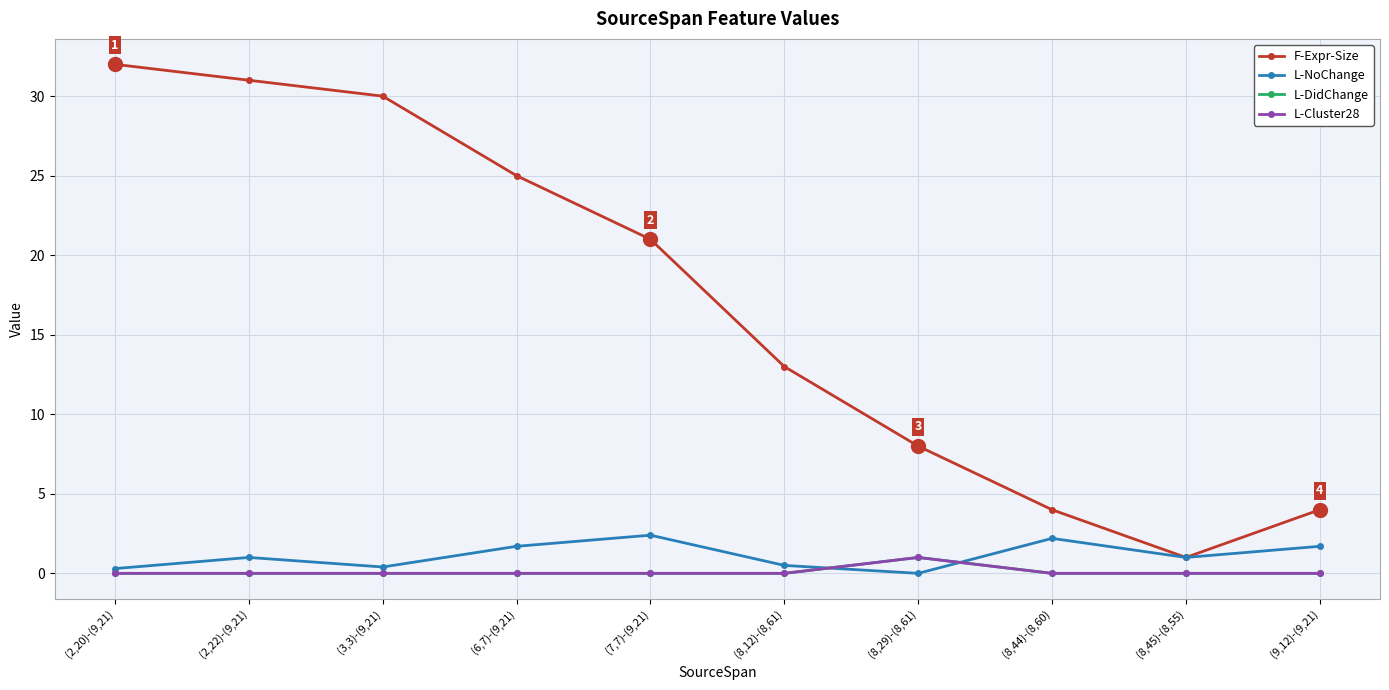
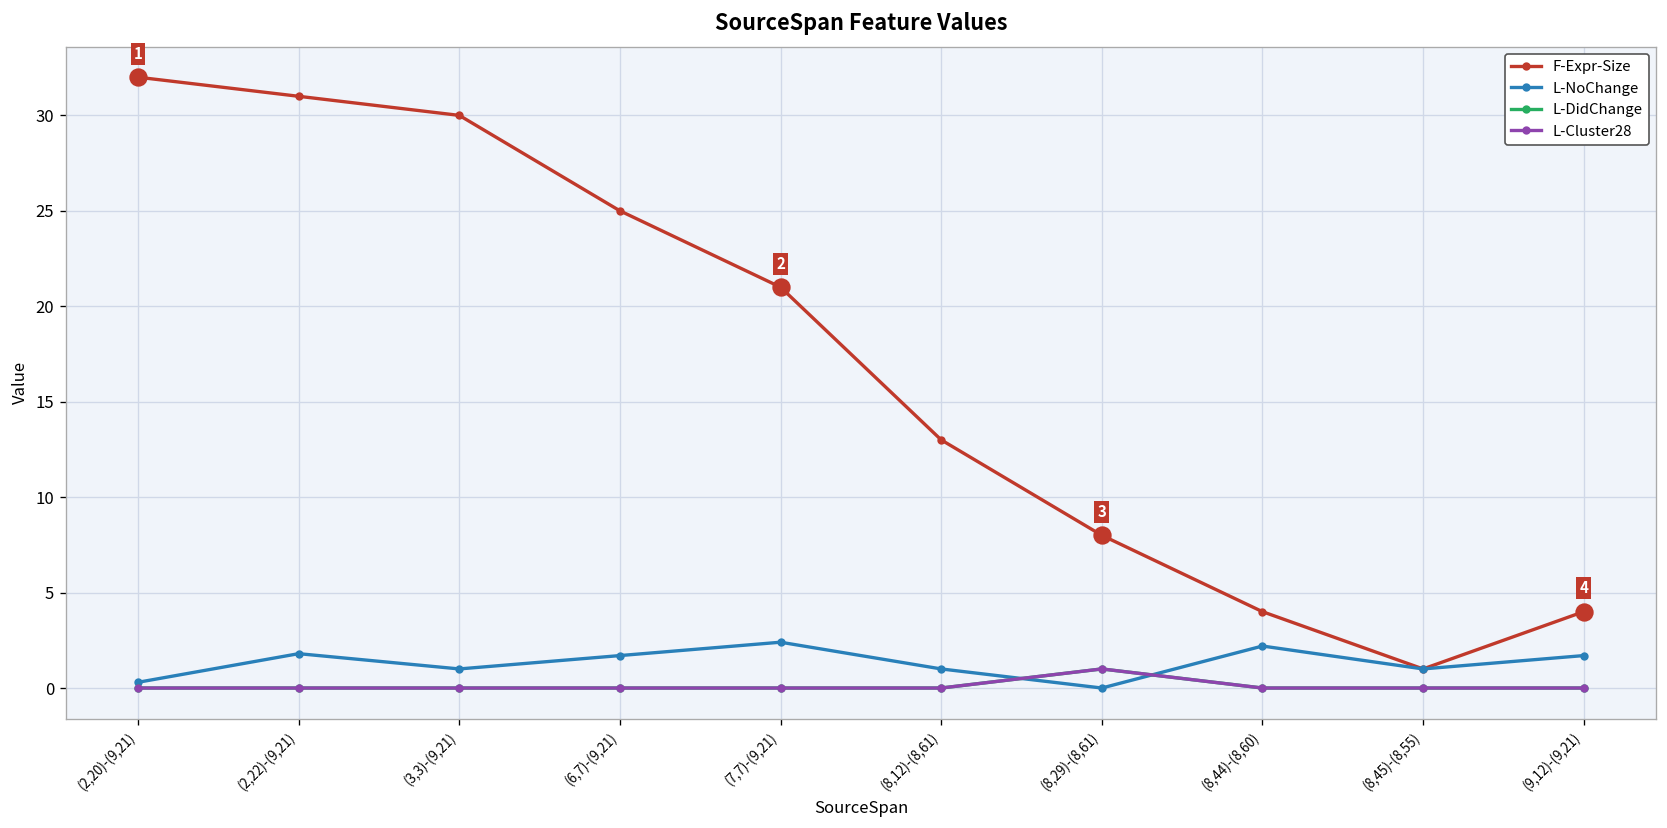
L-NoChange, (2,22)-(9,21): 1.0 -> 1.8
L-NoChange, (3,3)-(9,21): 0.4 -> 1.0
L-NoChange, (8,12)-(8,61): 0.5 -> 1.0
